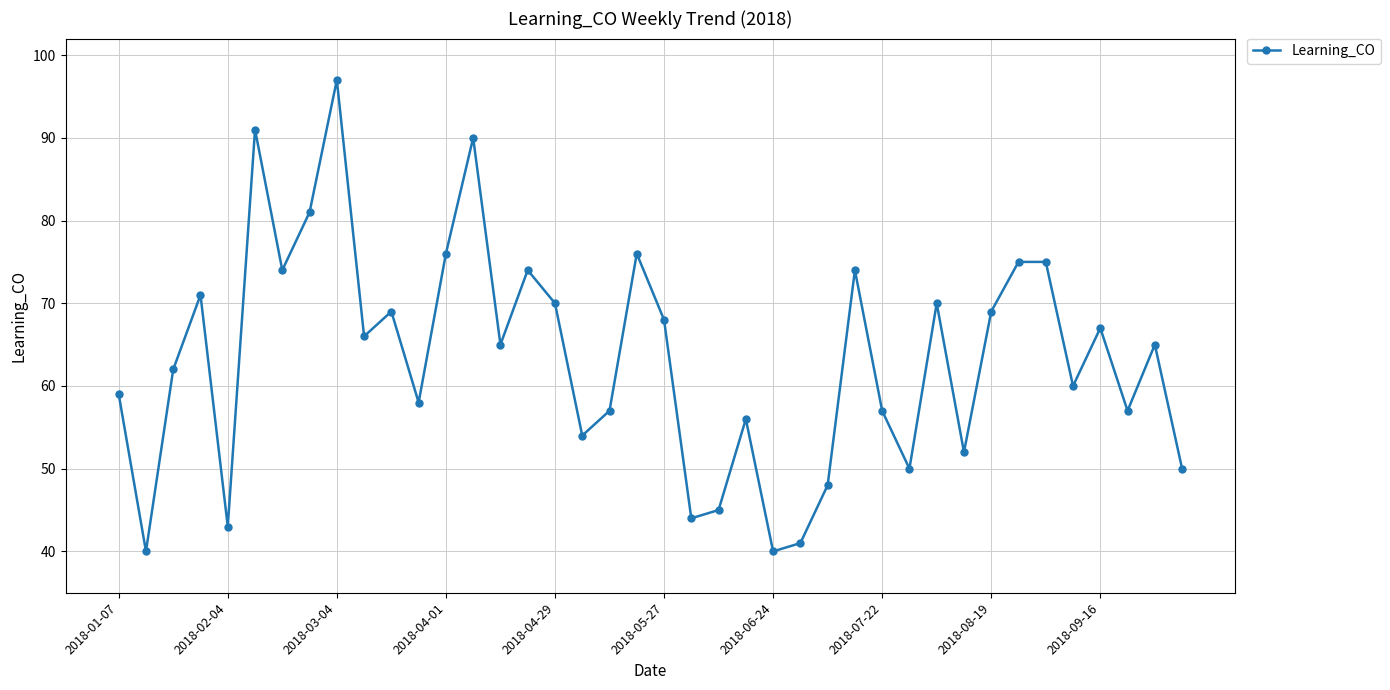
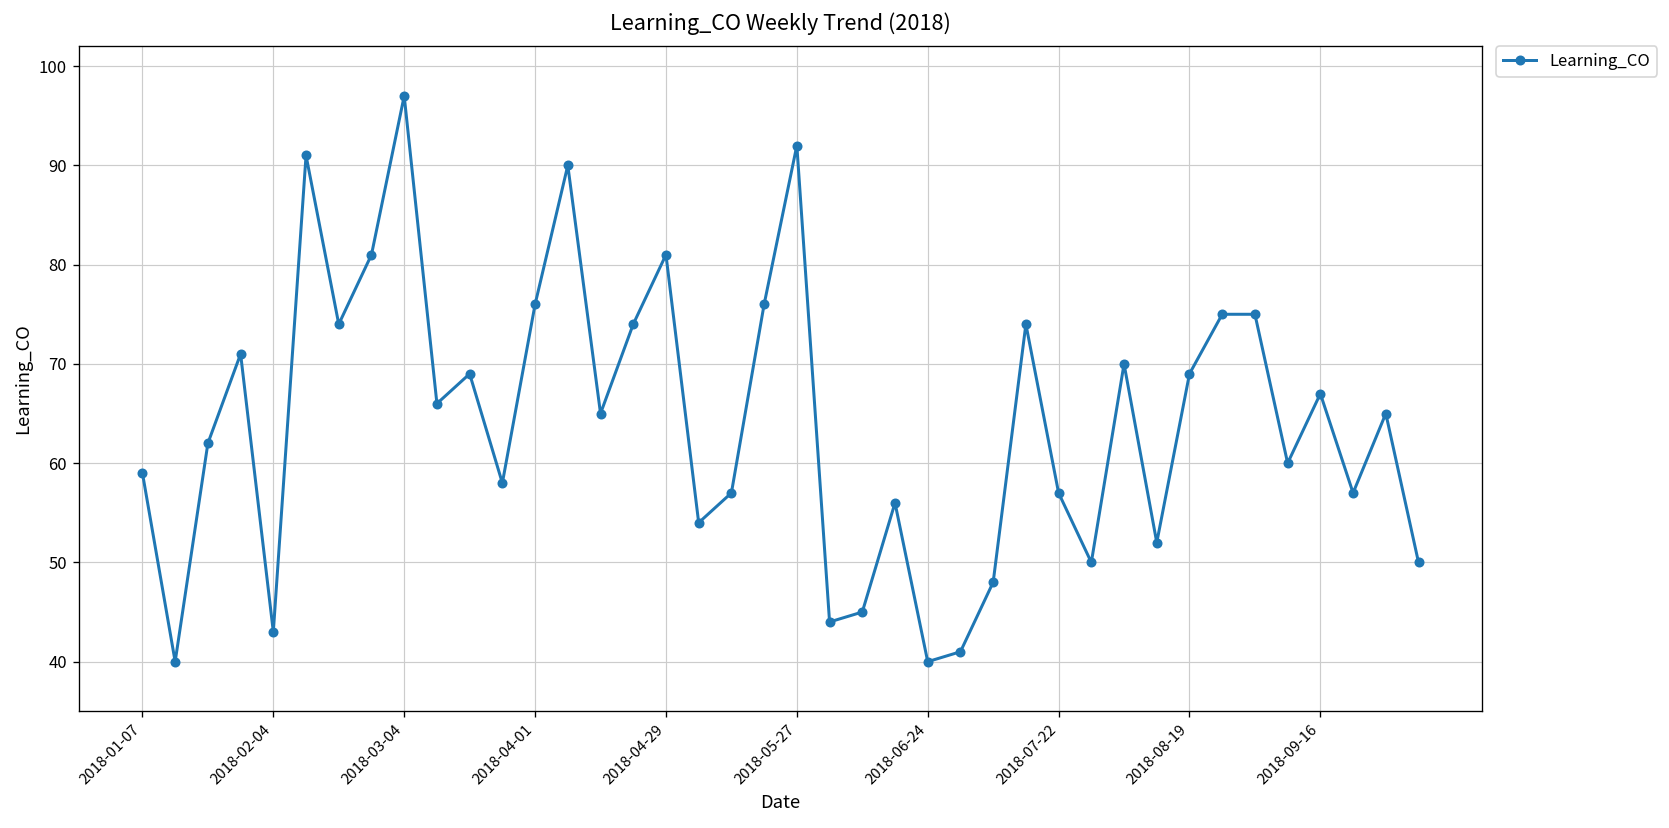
2018-04-29: 70 -> 81
2018-05-27: 68 -> 92
